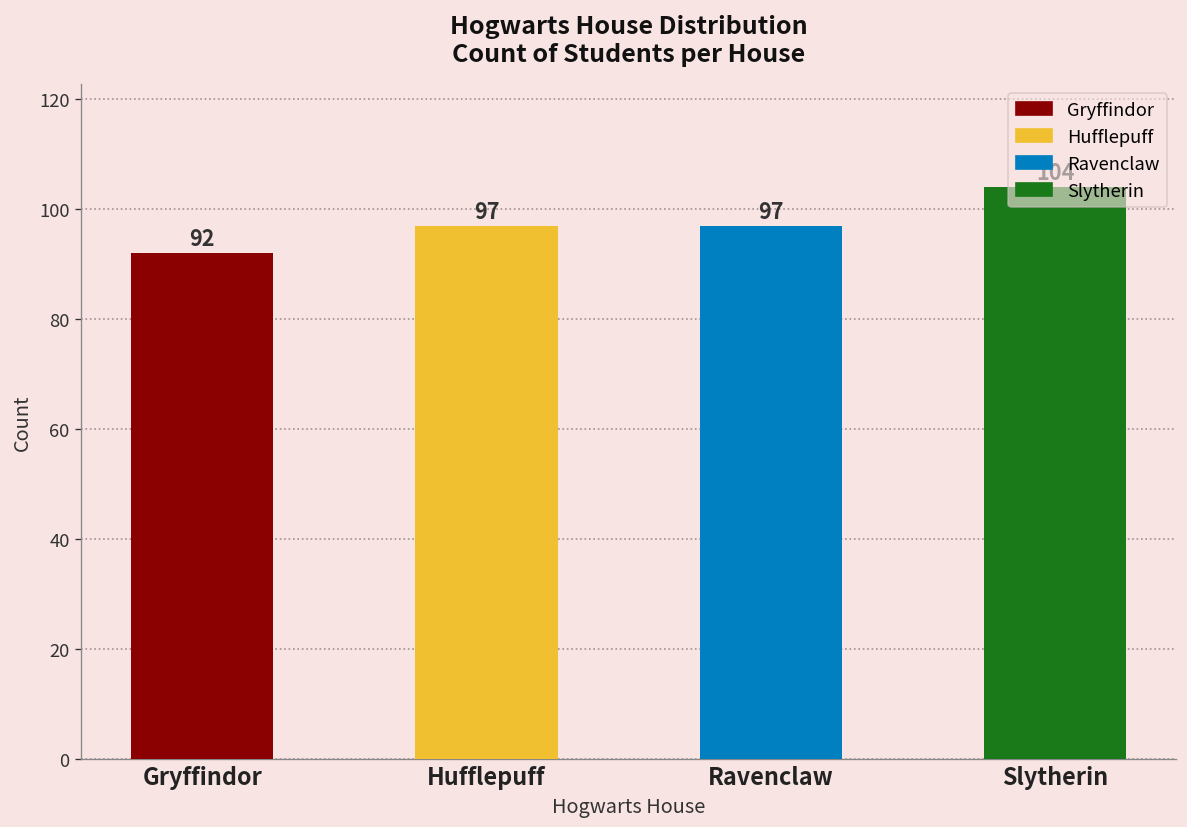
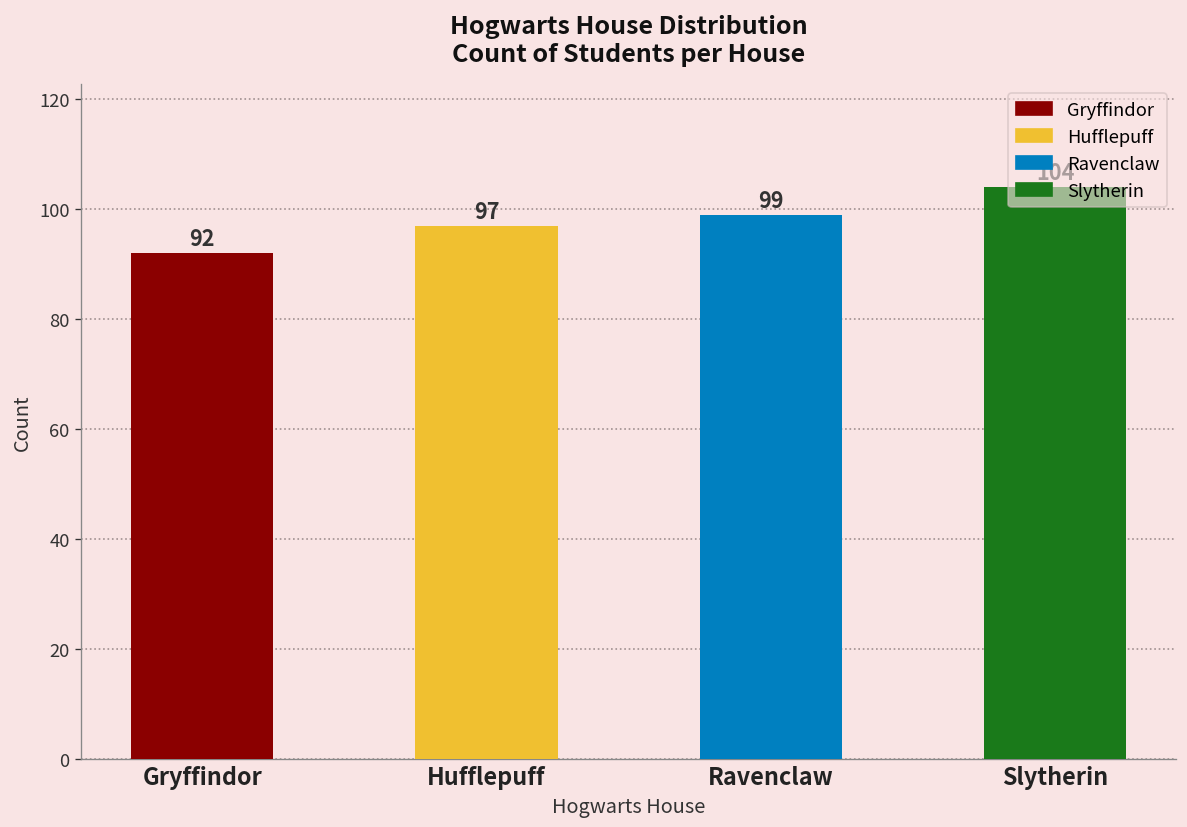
Ravenclaw: 97 -> 99
